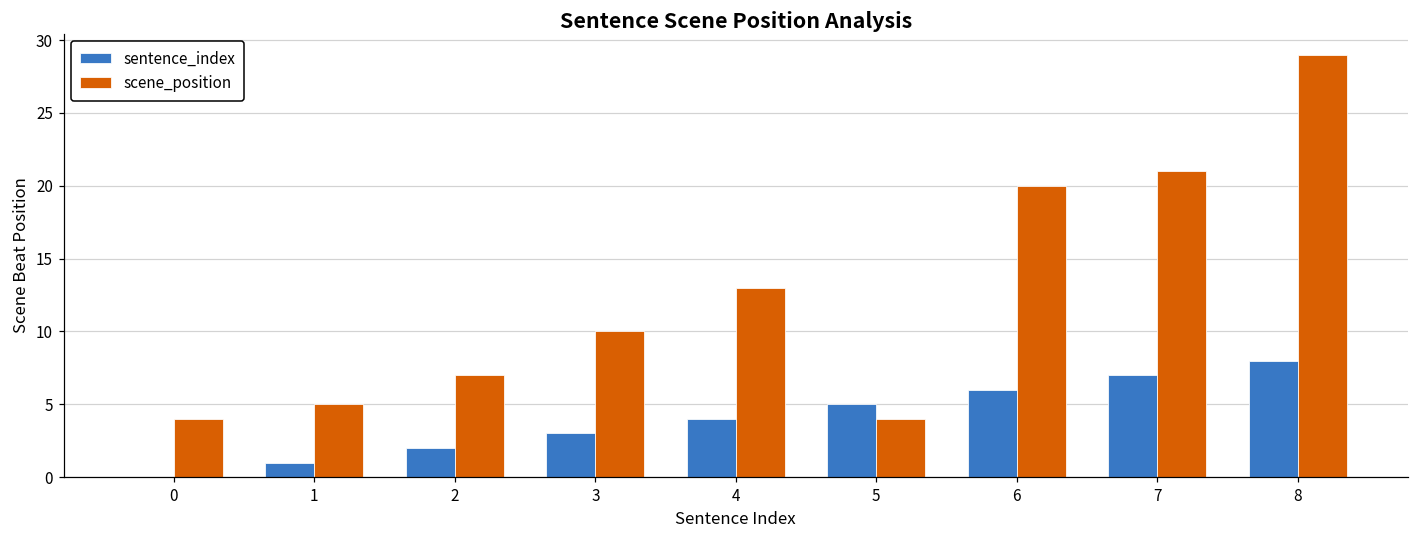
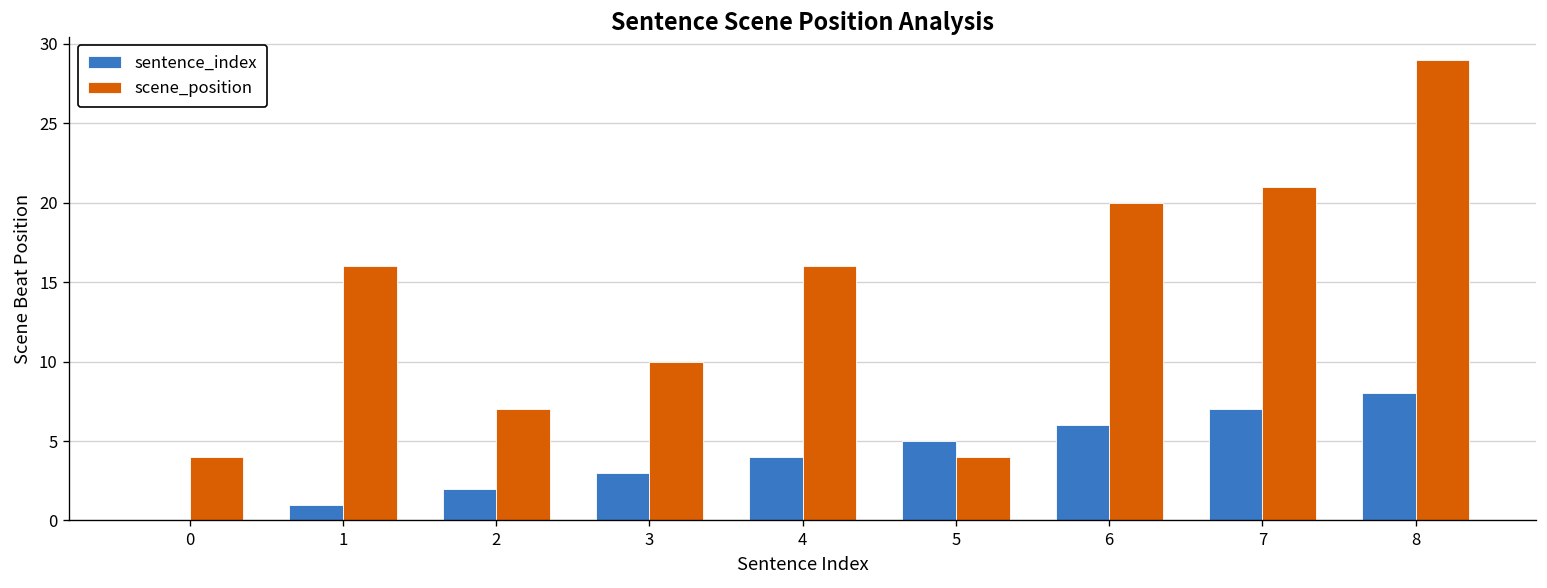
scene_position, 1: 5 -> 16
scene_position, 4: 13 -> 16
